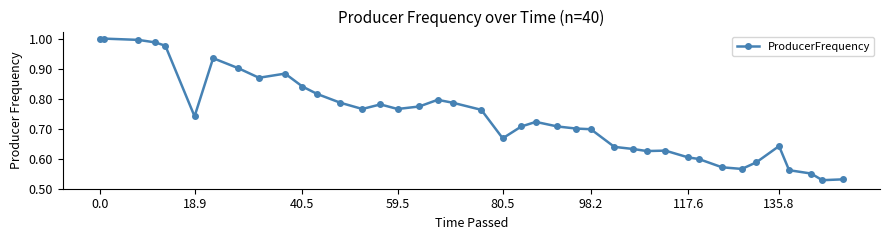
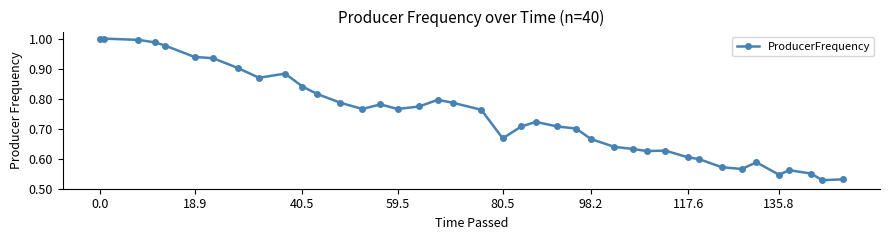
18.9: 0.74 -> 0.94
98.2: 0.70 -> 0.67
135.8: 0.64 -> 0.55
